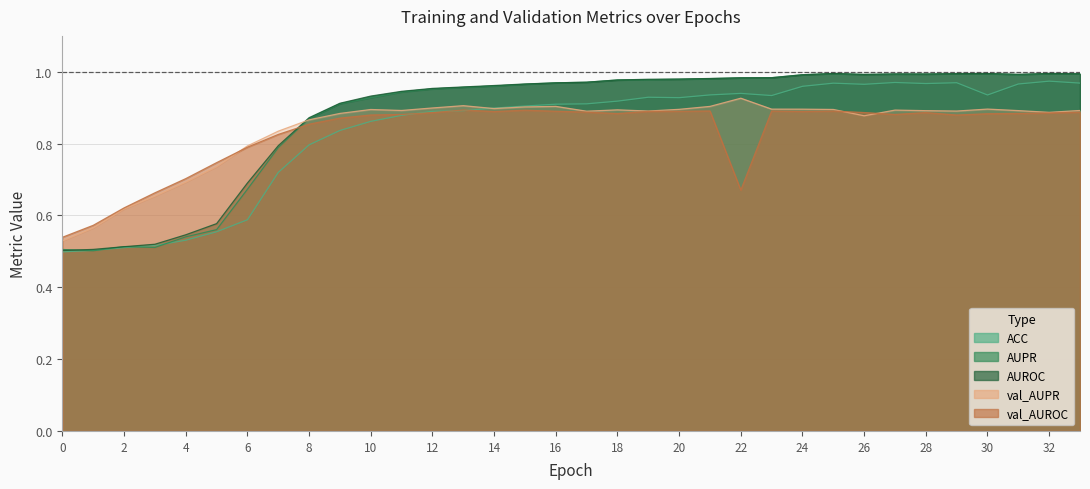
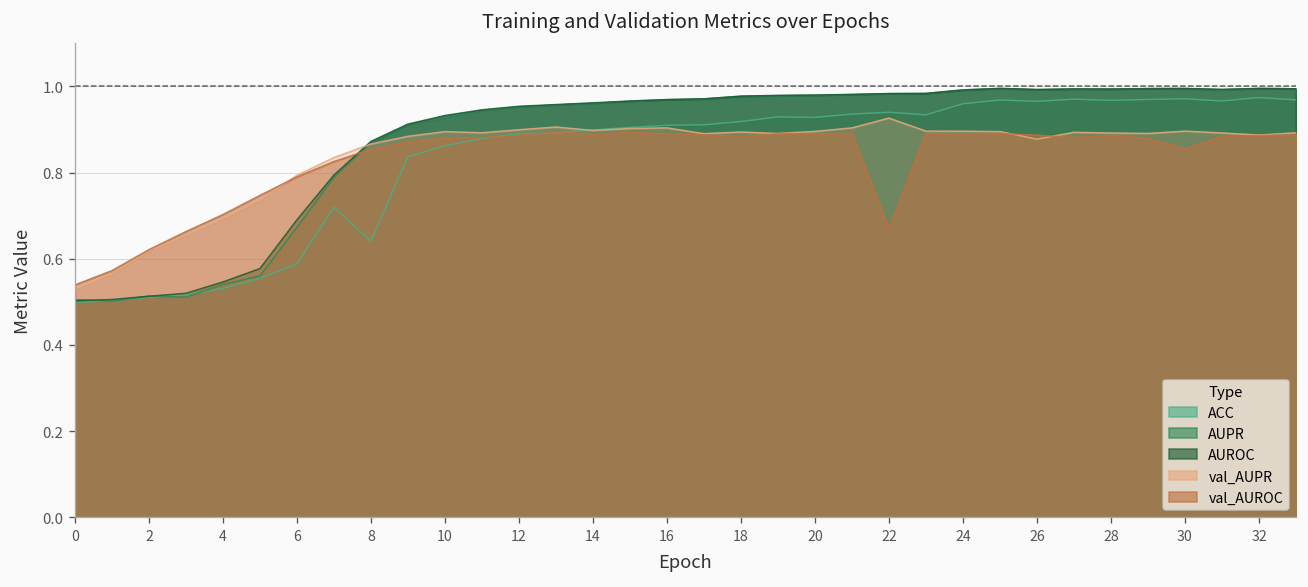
ACC, 8: 0.80 -> 0.64
ACC, 30: 0.94 -> 0.97
val_AUROC, 30: 0.88 -> 0.86
